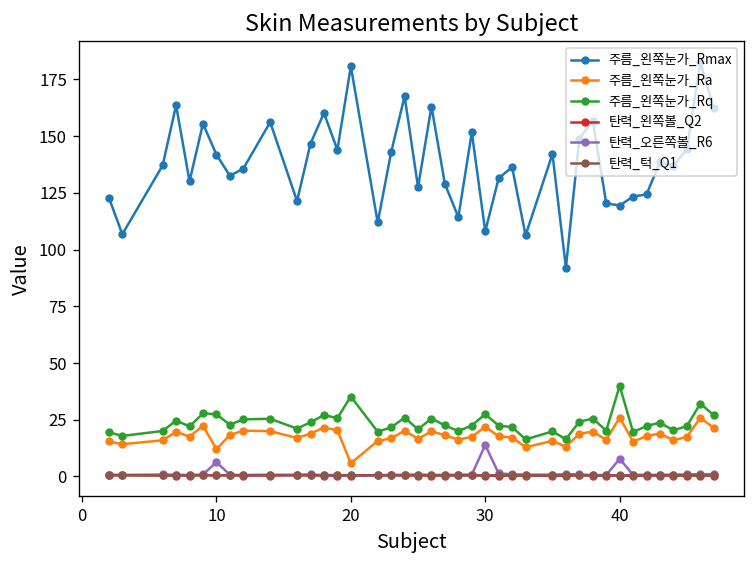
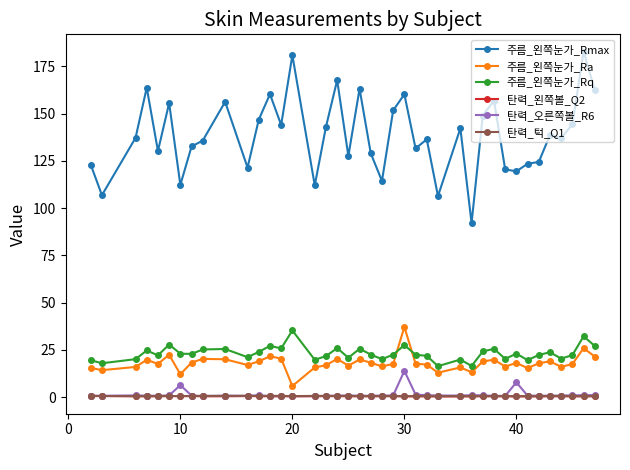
주름_왼쪽눈가_Rmax, 10: 142 -> 112
주름_왼쪽눈가_Rq, 10: 27 -> 23
주름_왼쪽눈가_Rmax, 30: 108 -> 160
주름_왼쪽눈가_Ra, 30: 22 -> 37
주름_왼쪽눈가_Ra, 40: 26 -> 18
주름_왼쪽눈가_Rq, 40: 40 -> 23
